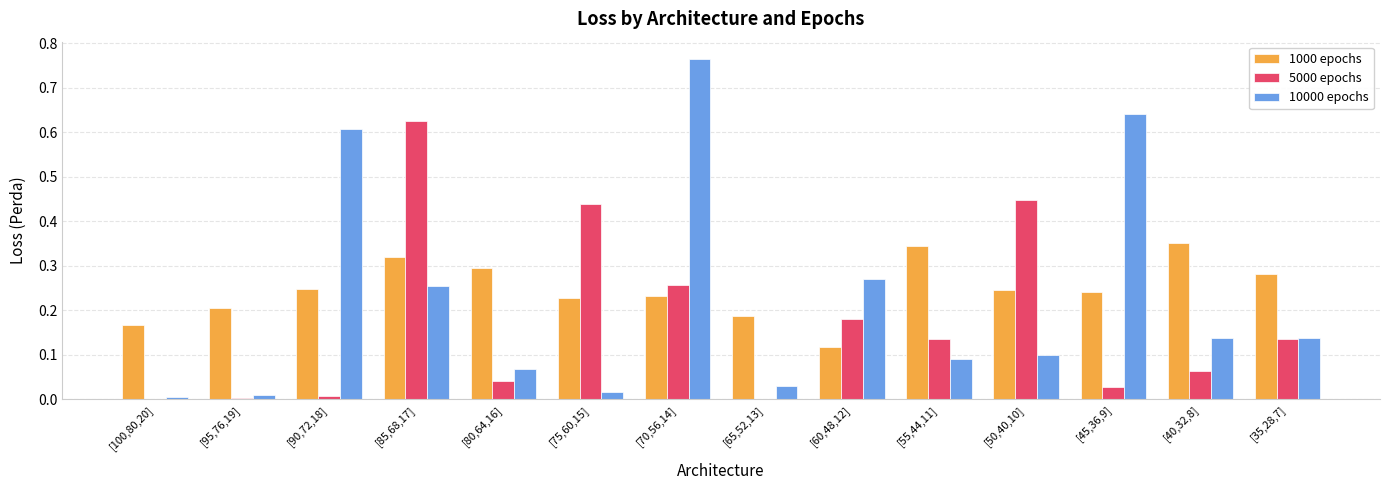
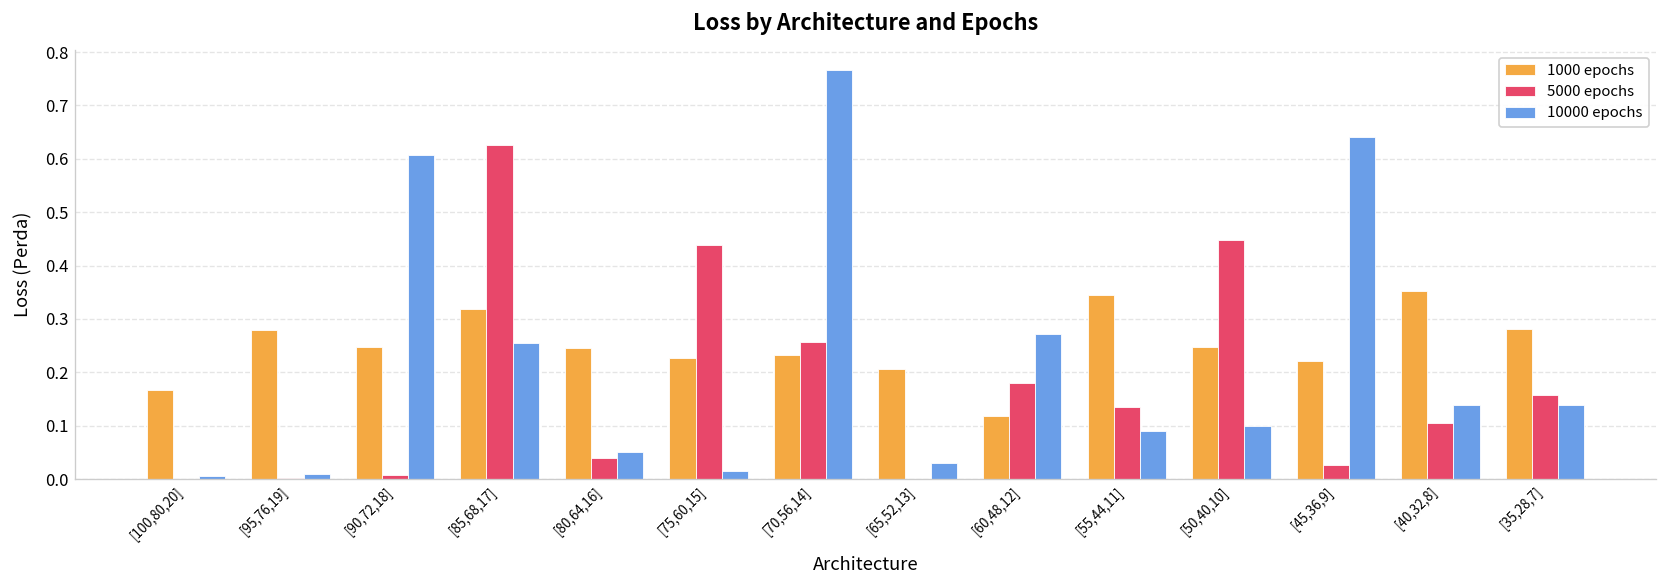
1000 epochs, [95,76,19]: 0.21 -> 0.28
1000 epochs, [80,64,16]: 0.30 -> 0.24
10000 epochs, [80,64,16]: 0.07 -> 0.05
1000 epochs, [65,52,13]: 0.19 -> 0.21
1000 epochs, [45,36,9]: 0.24 -> 0.22
5000 epochs, [40,32,8]: 0.06 -> 0.10
5000 epochs, [35,28,7]: 0.13 -> 0.16
